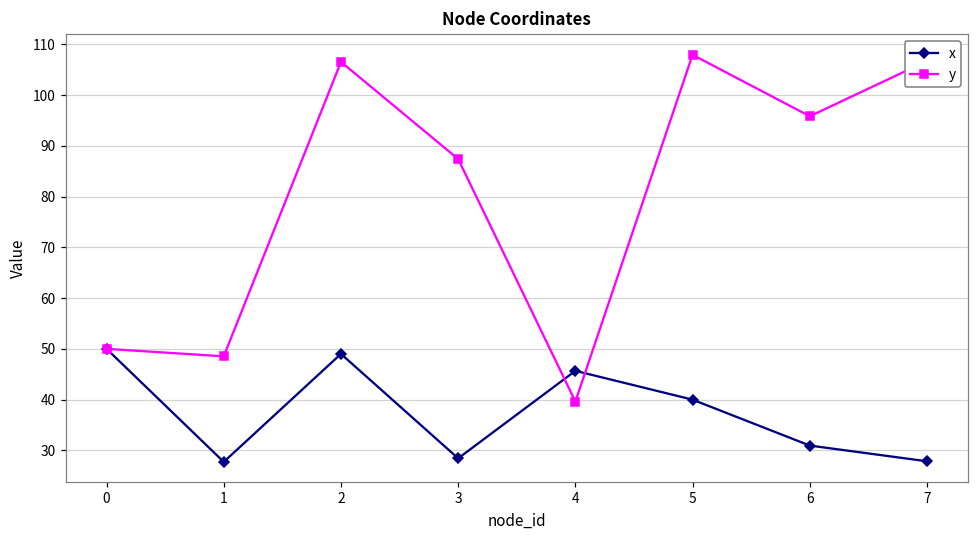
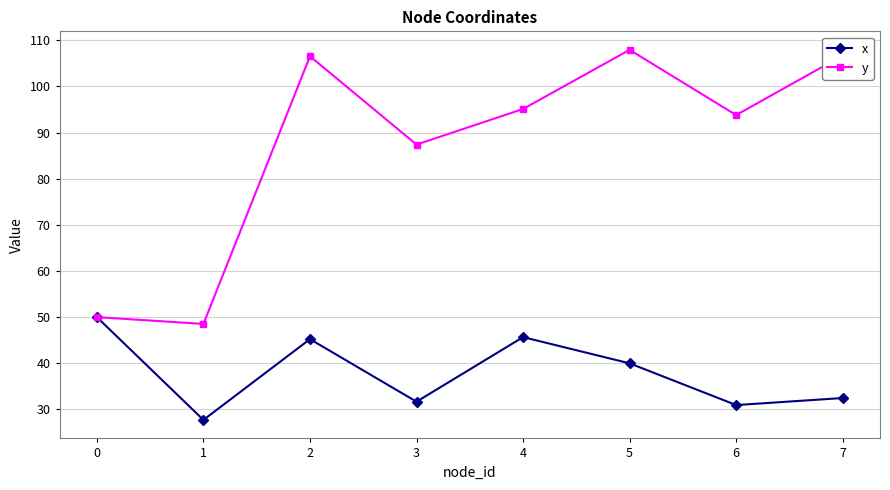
x, 2: 49 -> 45
x, 3: 28 -> 32
y, 4: 40 -> 95
y, 6: 96 -> 94
x, 7: 28 -> 32
